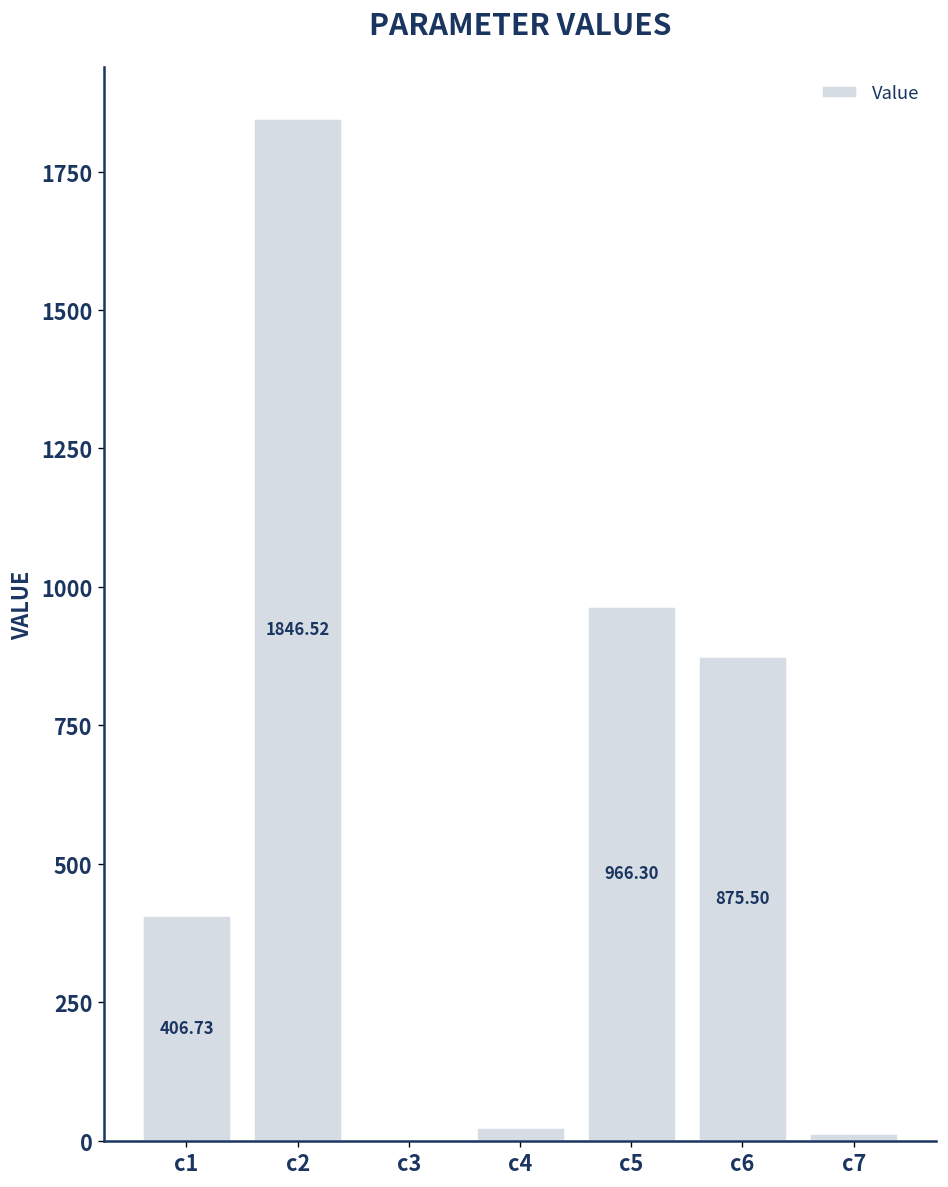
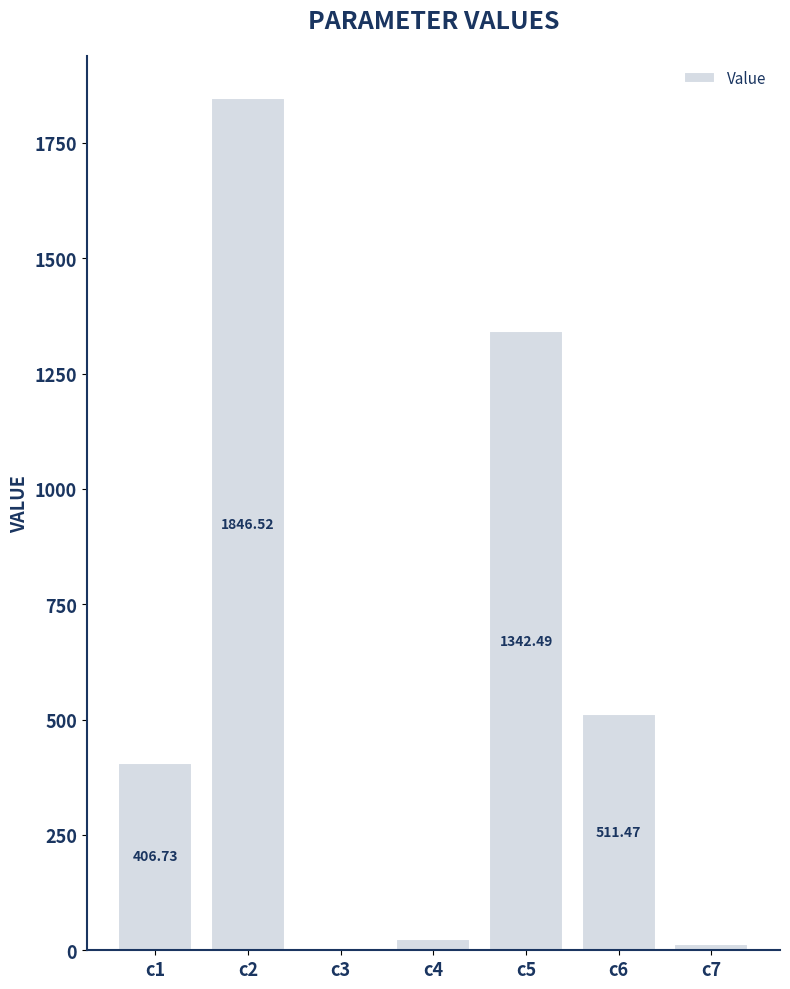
c5: 966.30 -> 1342.49
c6: 875.50 -> 511.47
